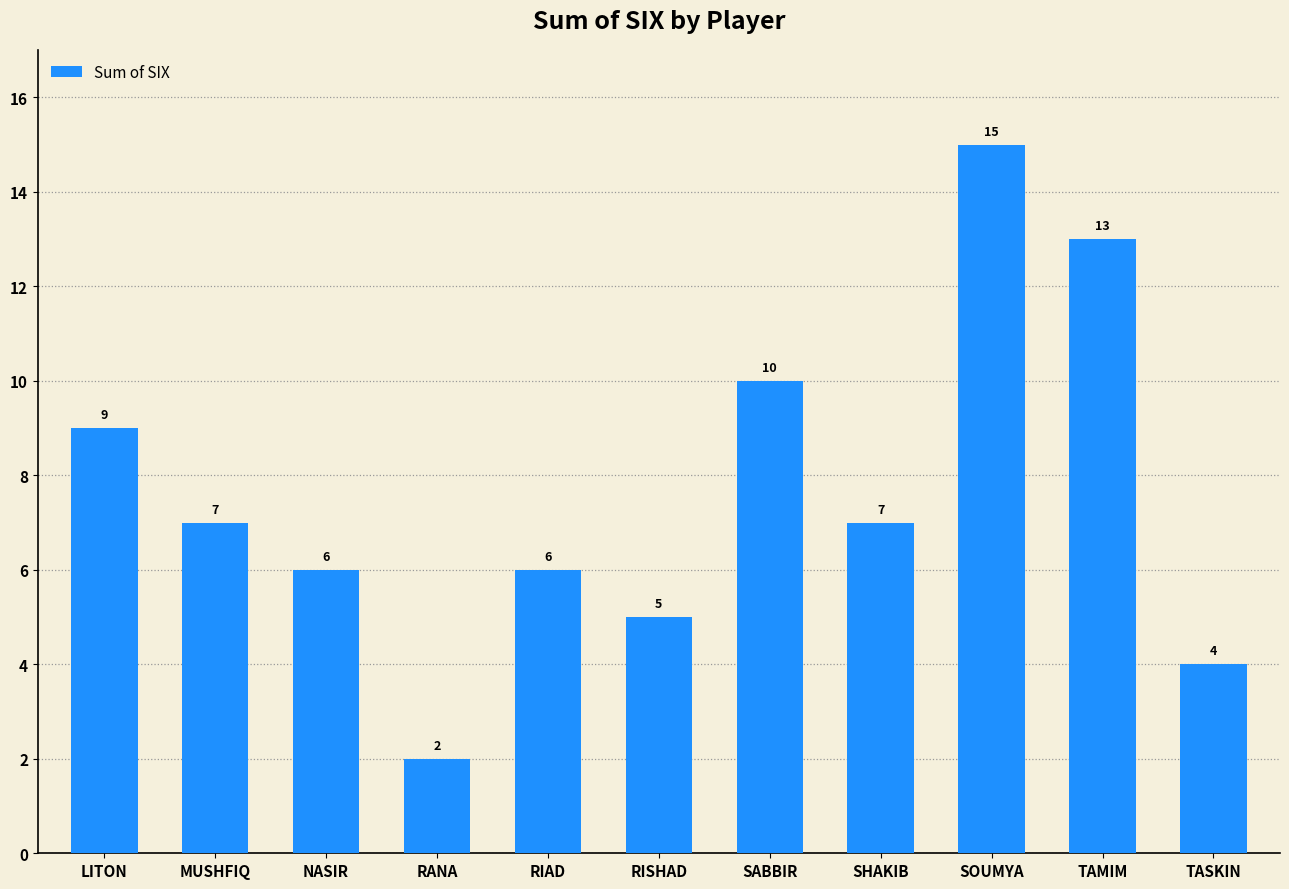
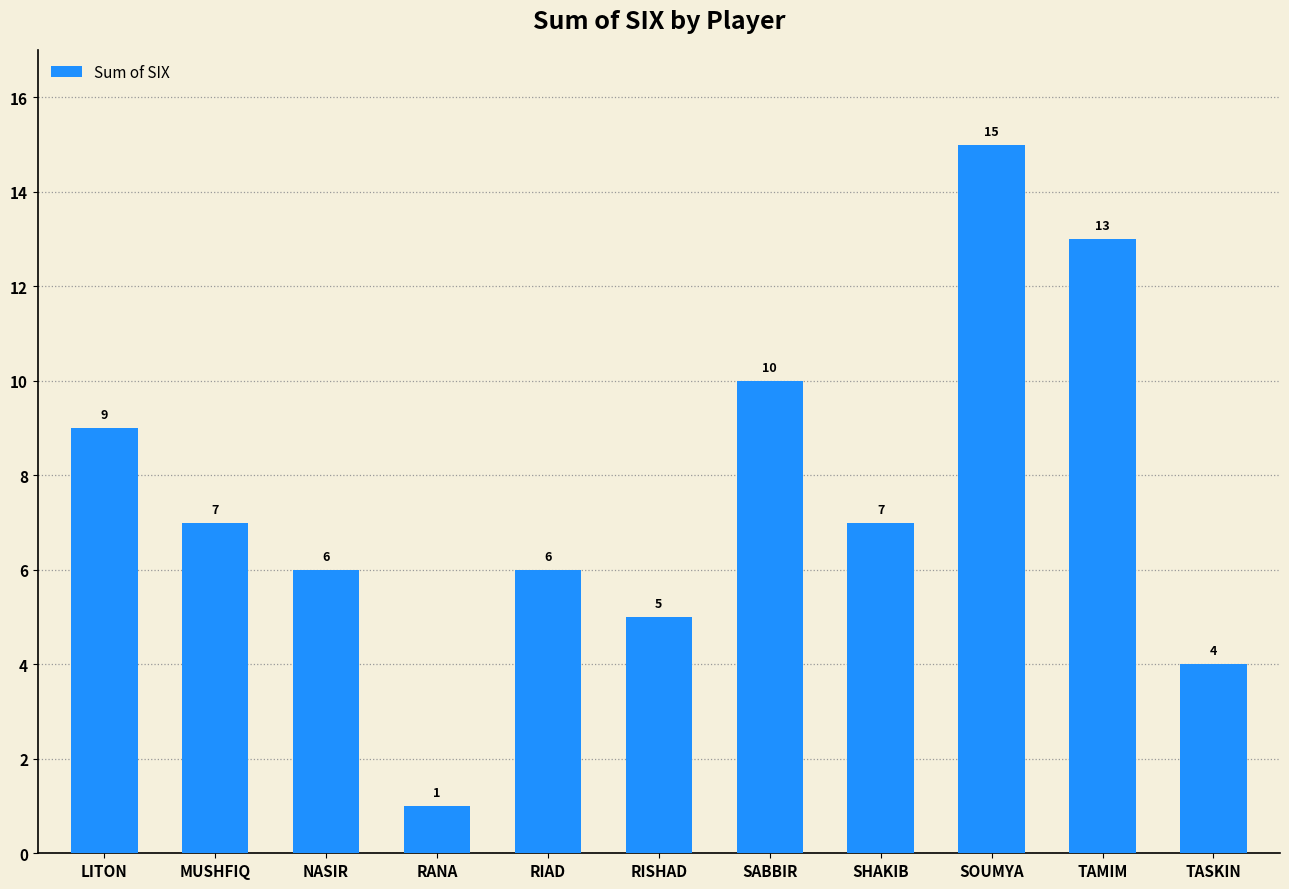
RANA: 2 -> 1
